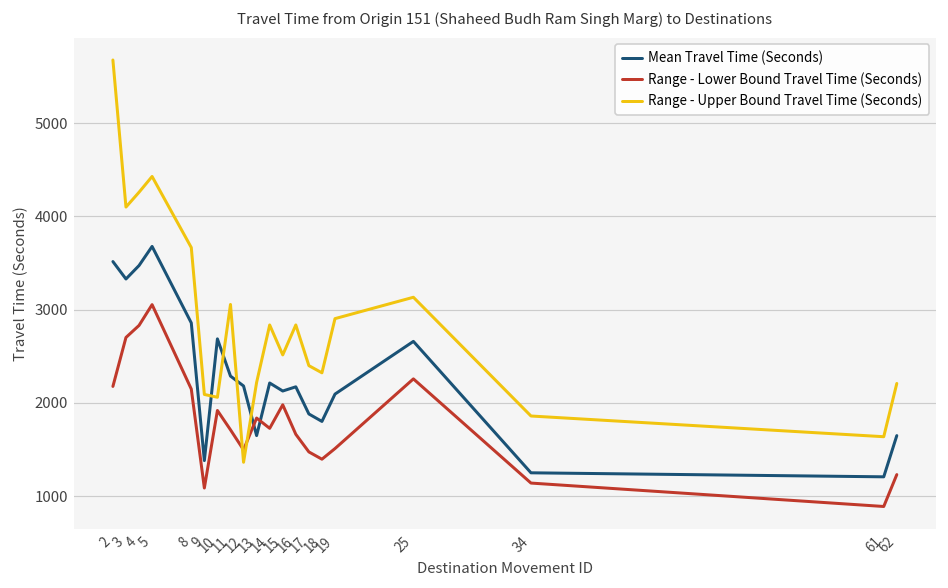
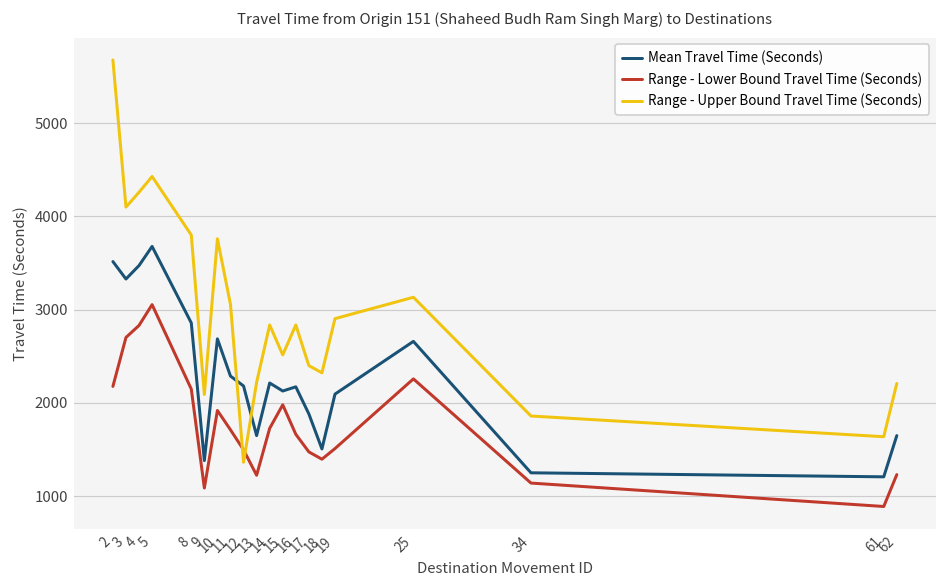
Range - Upper Bound Travel Time (Seconds), 8: 3700 -> 3800
Range - Upper Bound Travel Time (Seconds), 10: 2100 -> 3800
Range - Lower Bound Travel Time (Seconds), 13: 1800 -> 1200
Mean Travel Time (Seconds), 18: 1800 -> 1500
